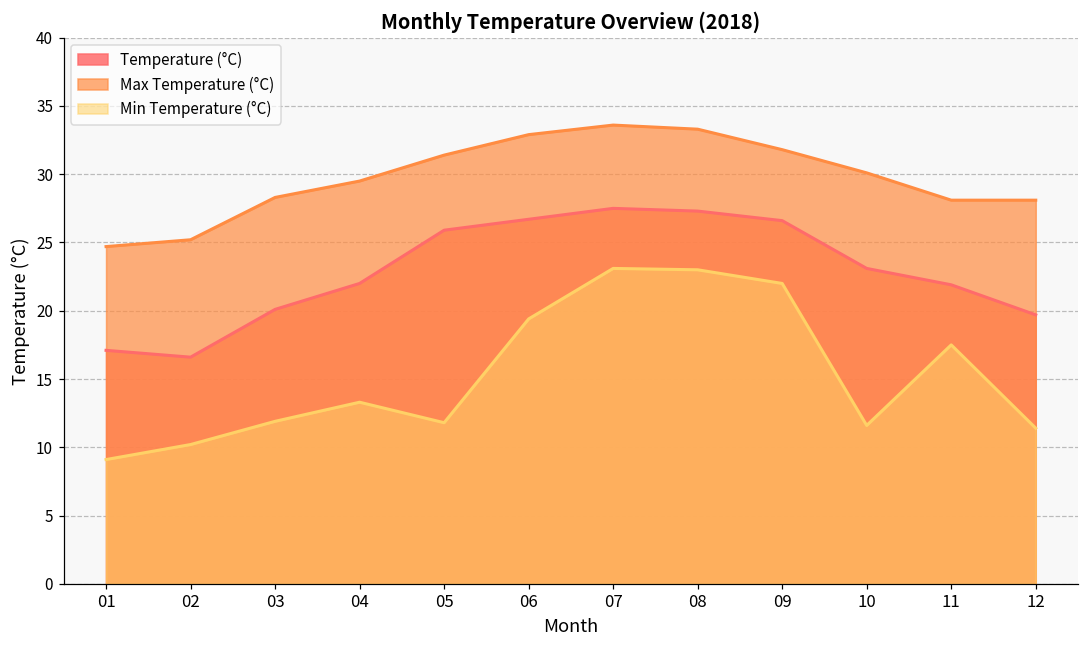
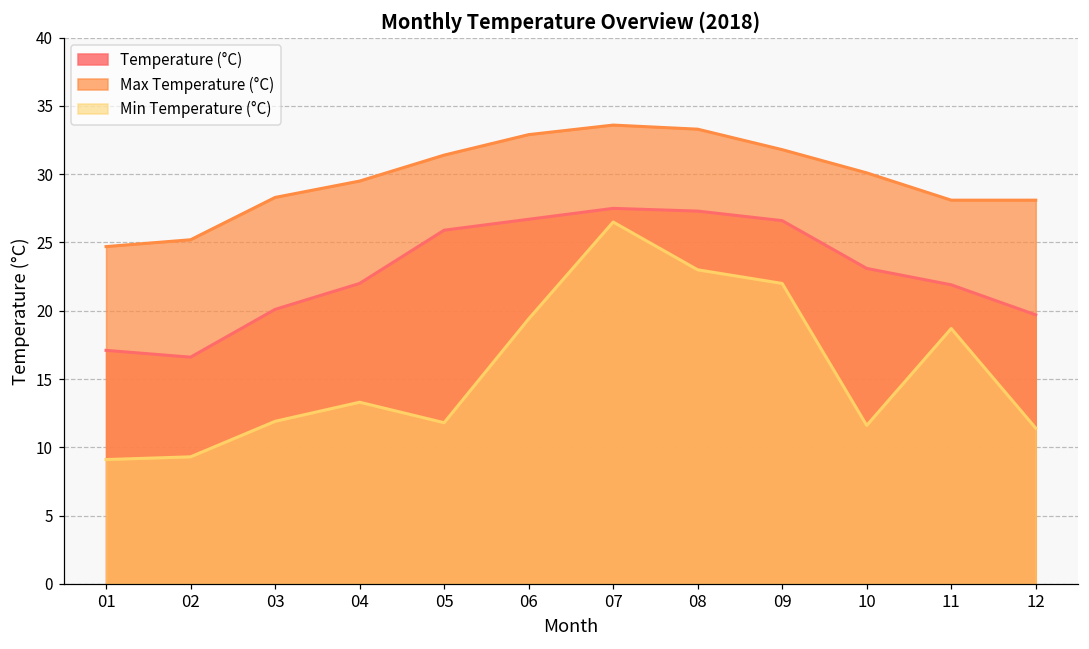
Min Temperature (°C), 02: 10.2 -> 9.3
Min Temperature (°C), 07: 23.1 -> 26.5
Min Temperature (°C), 11: 17.5 -> 18.7
